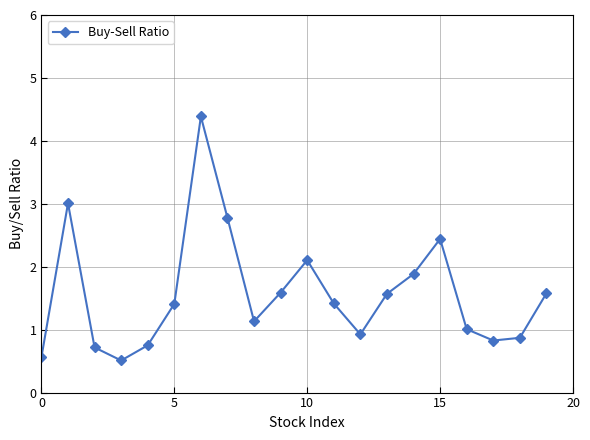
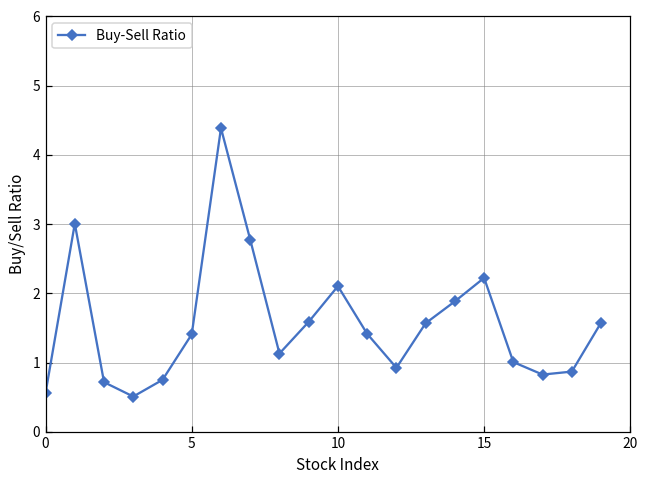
15: 2.4 -> 2.2
